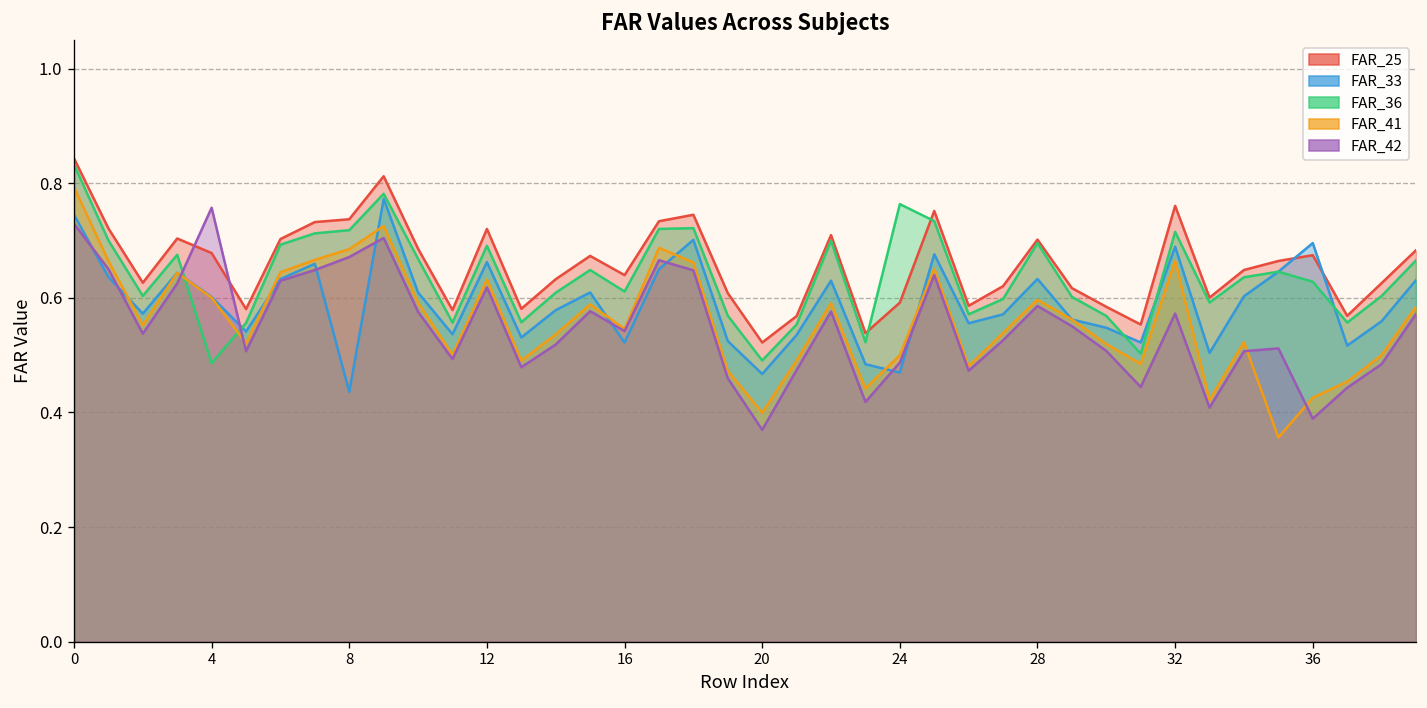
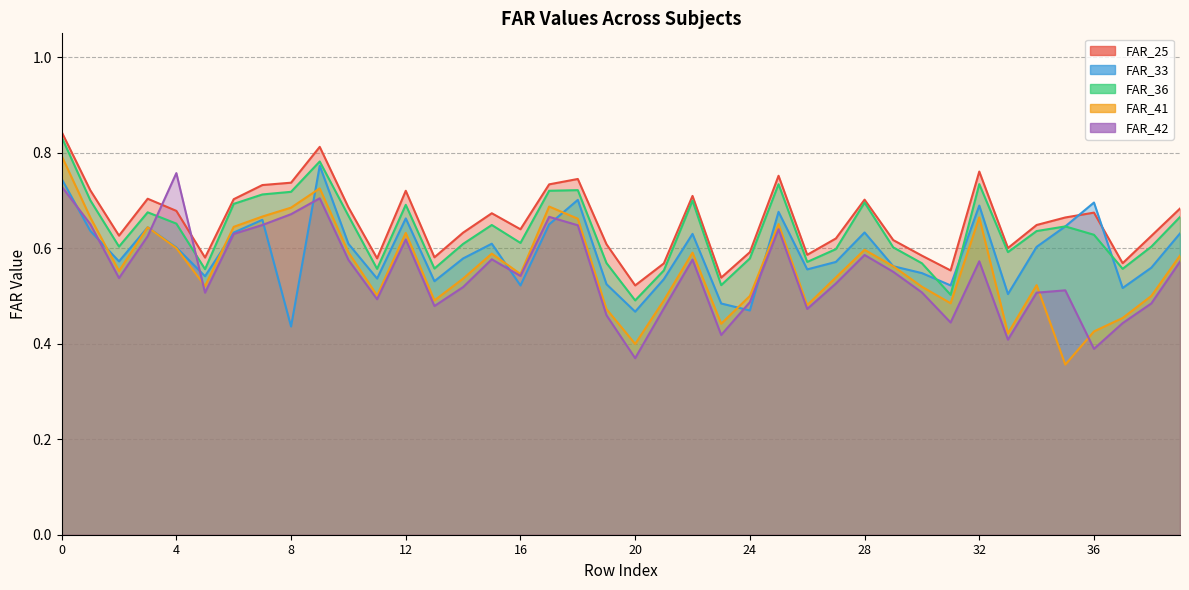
FAR_36, 4: 0.49 -> 0.65
FAR_36, 24: 0.76 -> 0.58
FAR_36, 32: 0.72 -> 0.73
